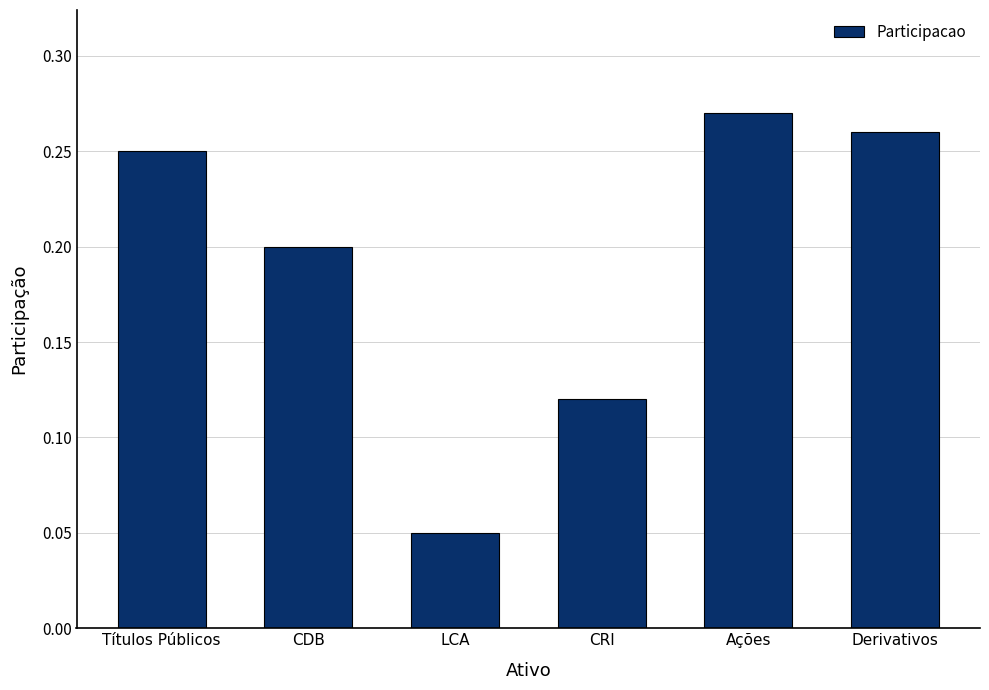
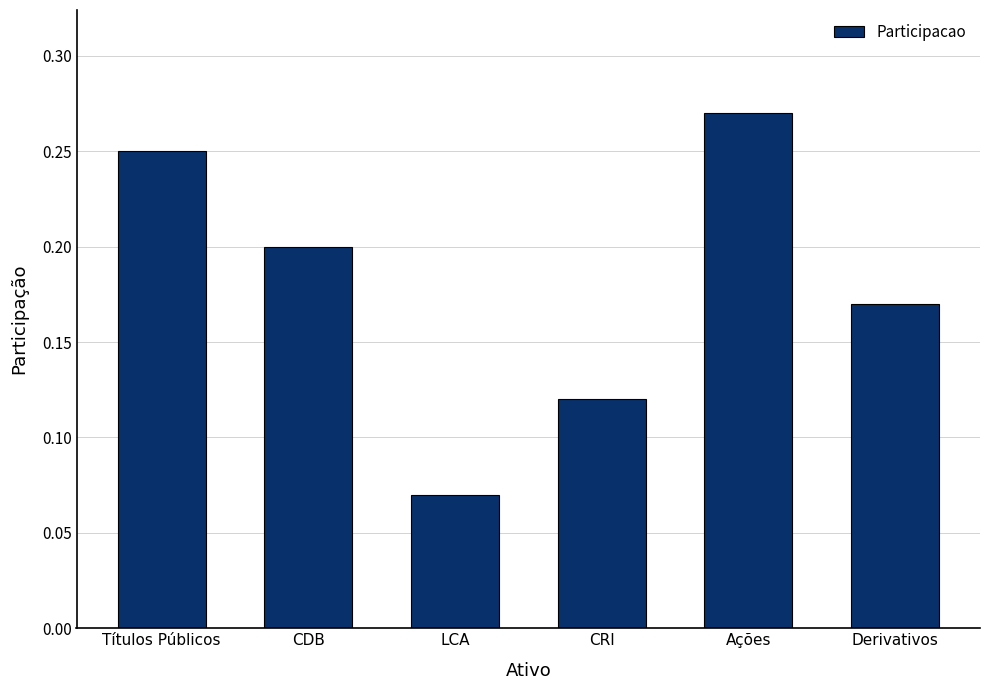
LCA: 0.05 -> 0.07
Derivativos: 0.26 -> 0.17
